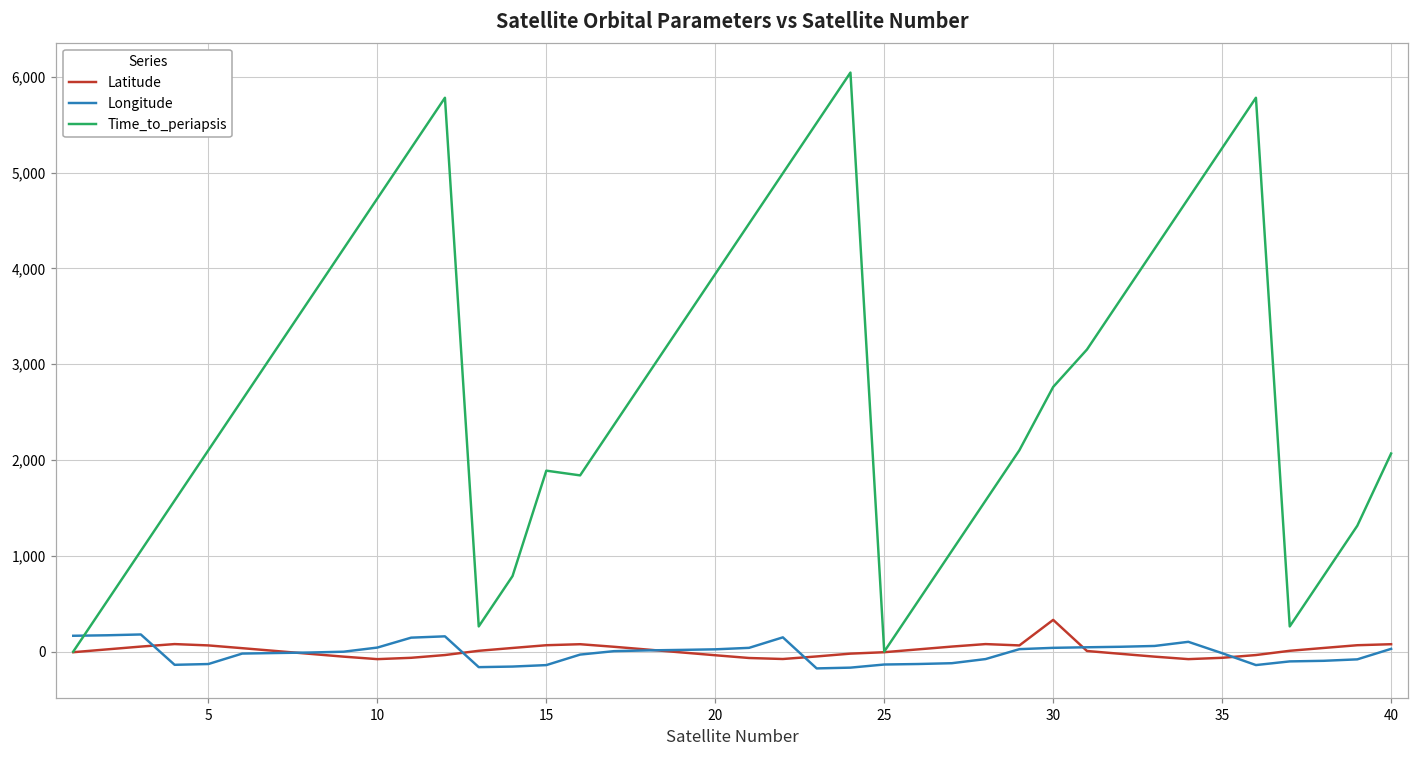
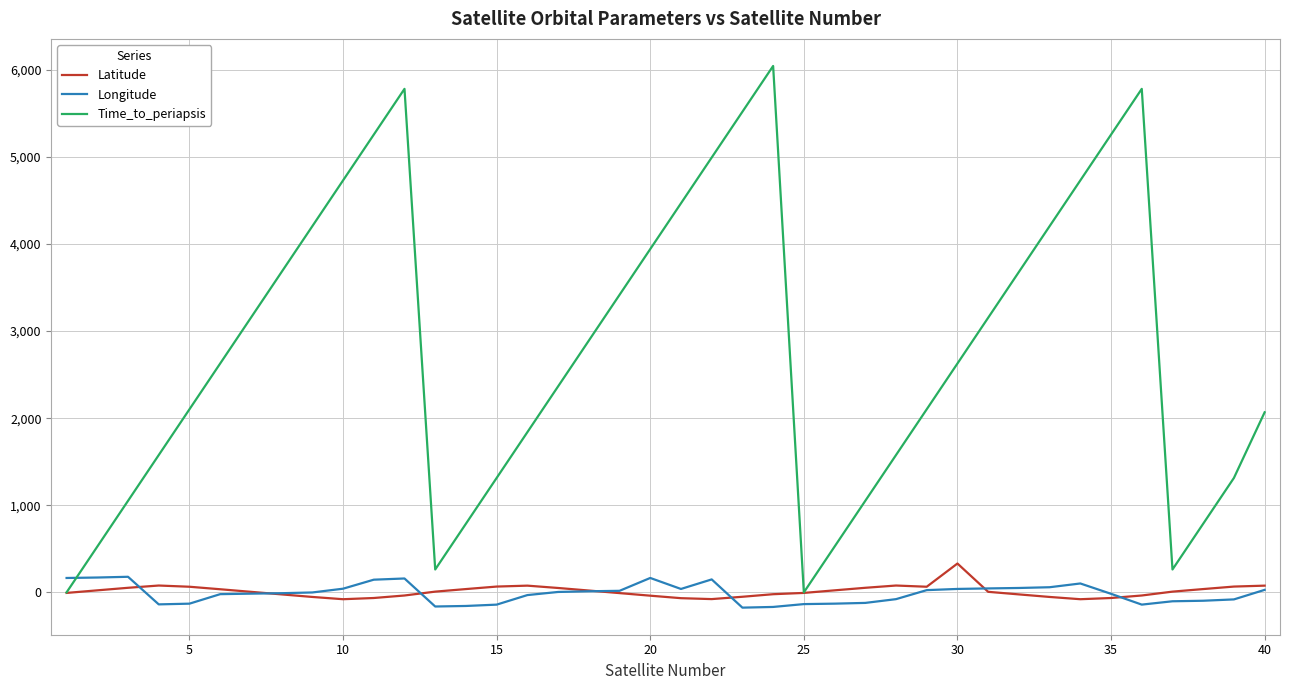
Time_to_periapsis, 15: 1,900 -> 1,300
Longitude, 20: 0 -> 200
Time_to_periapsis, 30: 2,800 -> 2,600
